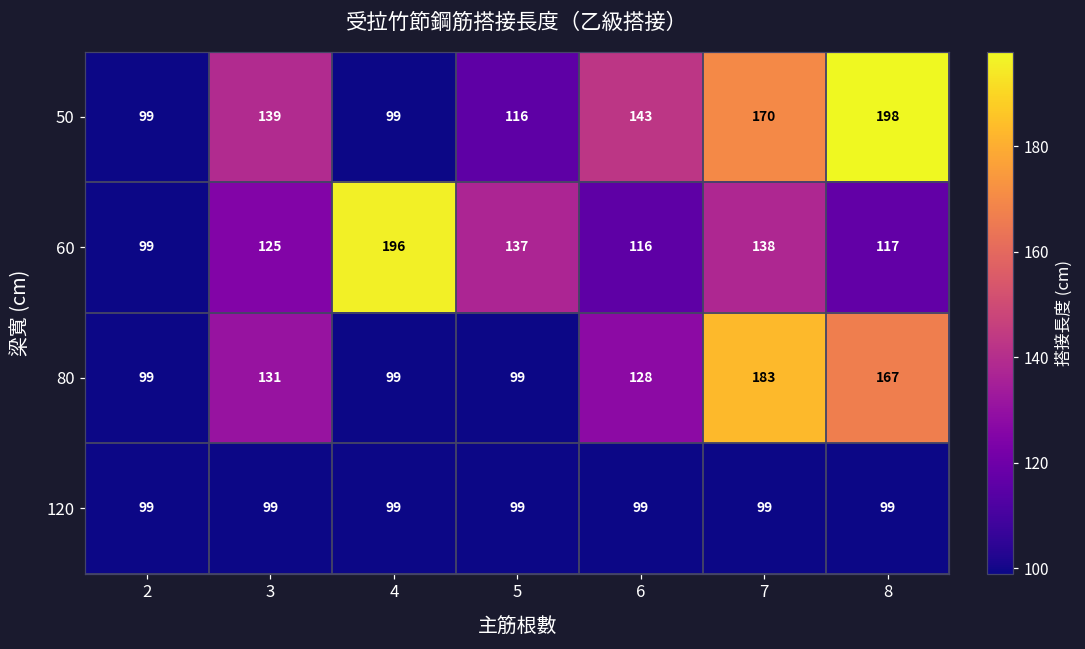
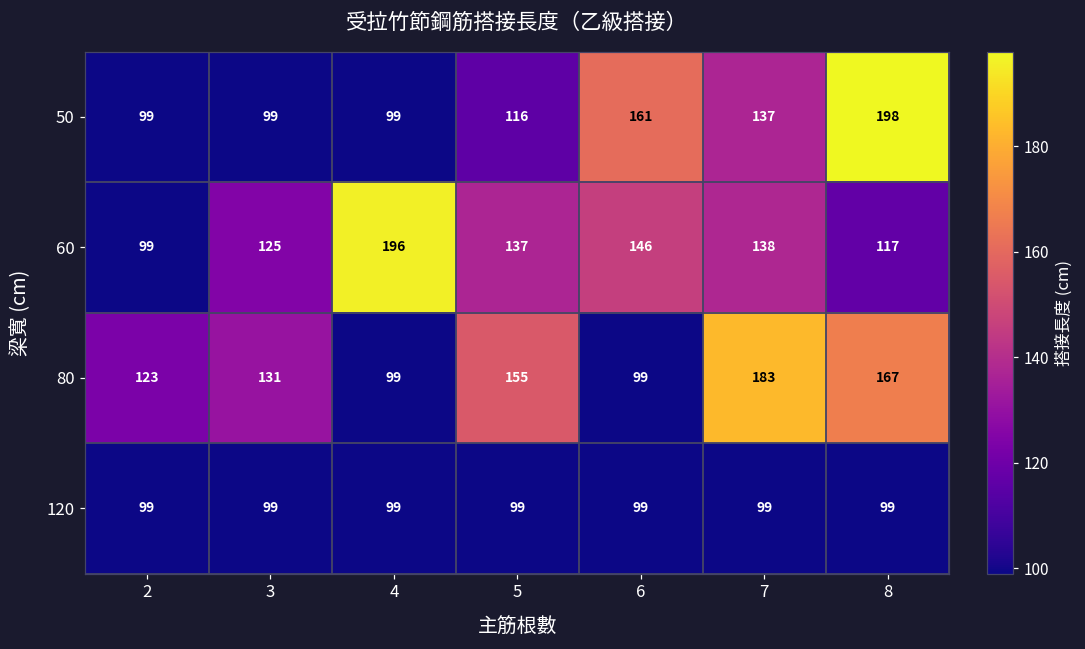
50, 3: 139 -> 99
50, 6: 143 -> 161
50, 7: 170 -> 137
60, 6: 116 -> 146
80, 2: 99 -> 123
80, 5: 99 -> 155
80, 6: 128 -> 99
